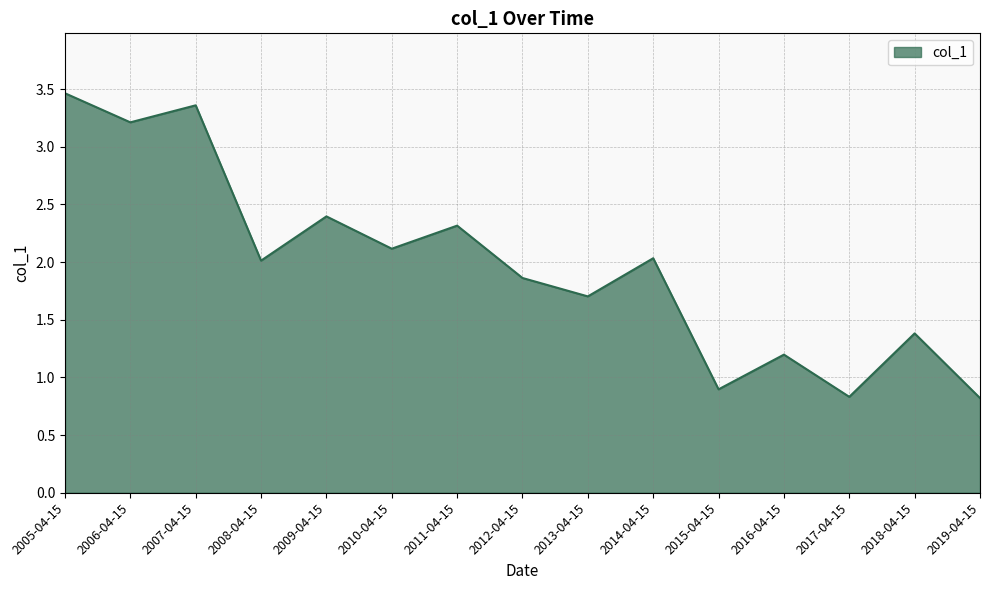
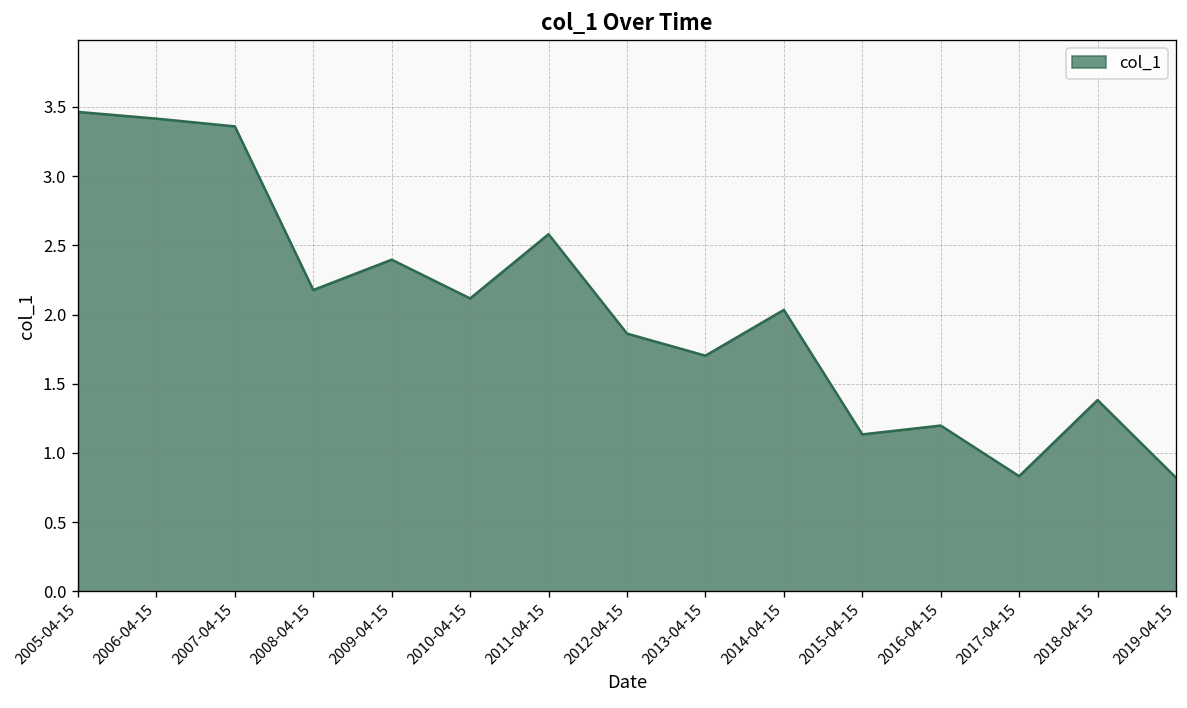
2006-04-15: 3.21 -> 3.42
2008-04-15: 2.01 -> 2.18
2011-04-15: 2.32 -> 2.58
2015-04-15: 0.90 -> 1.13
